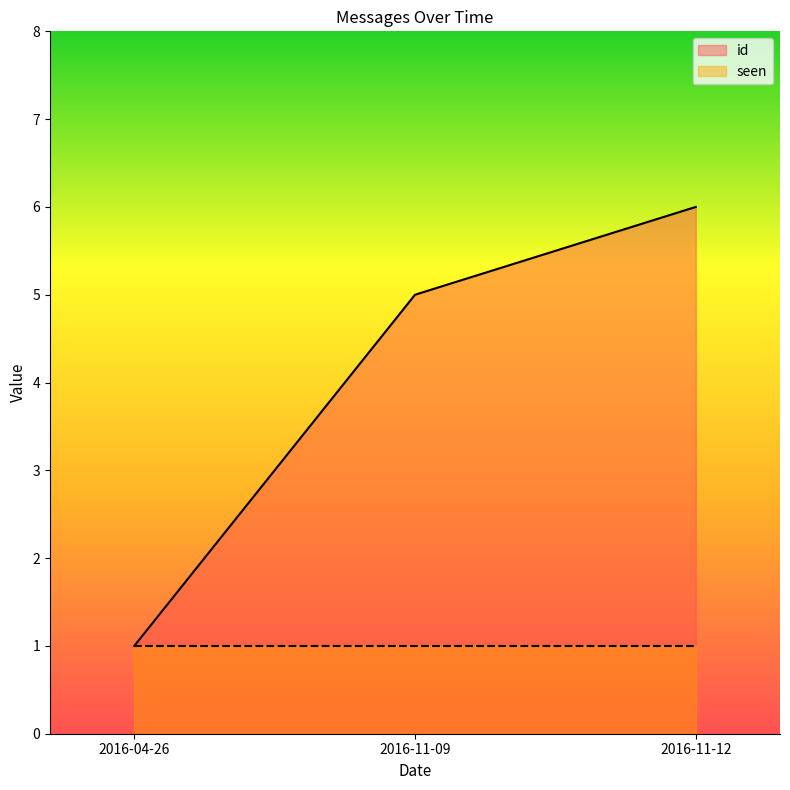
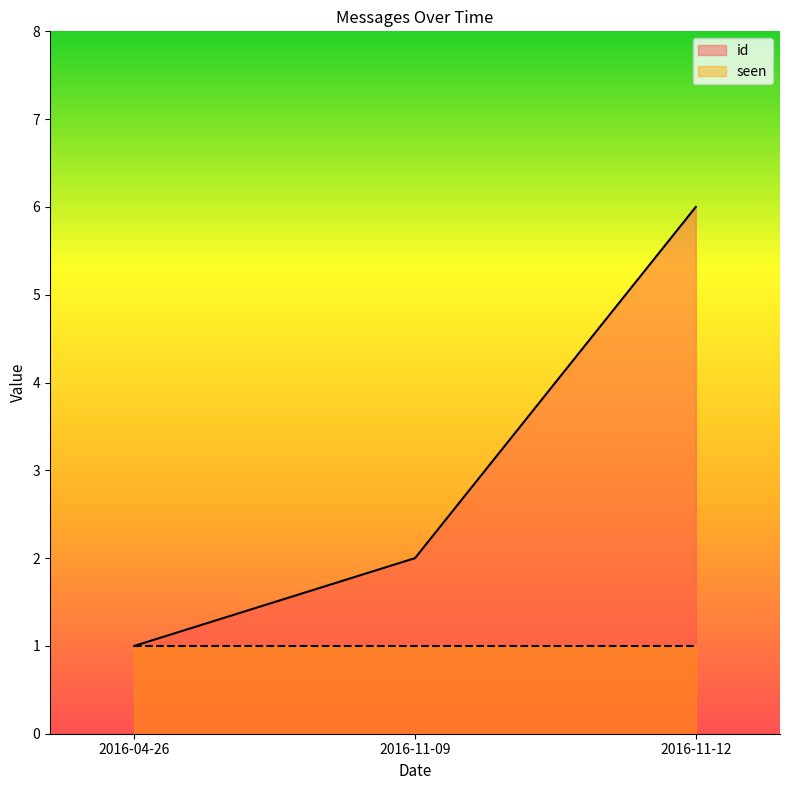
id, 2016-11-09: 5 -> 2
